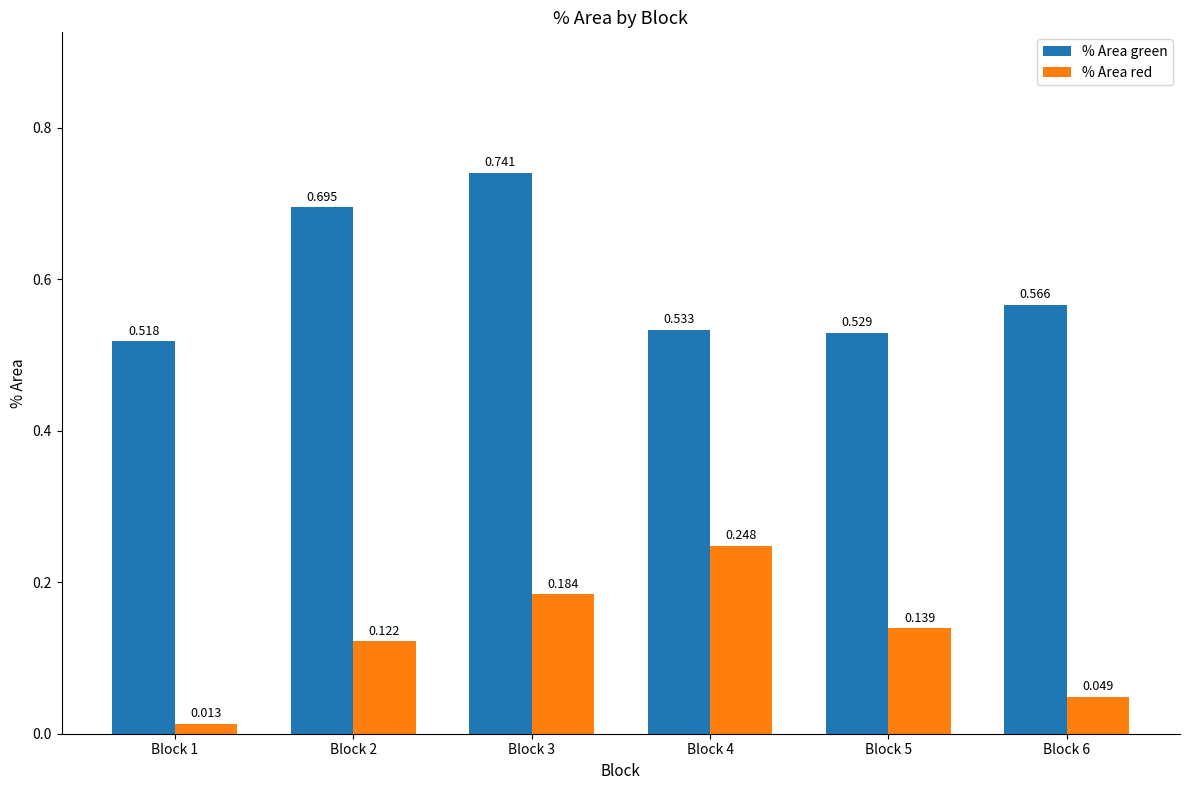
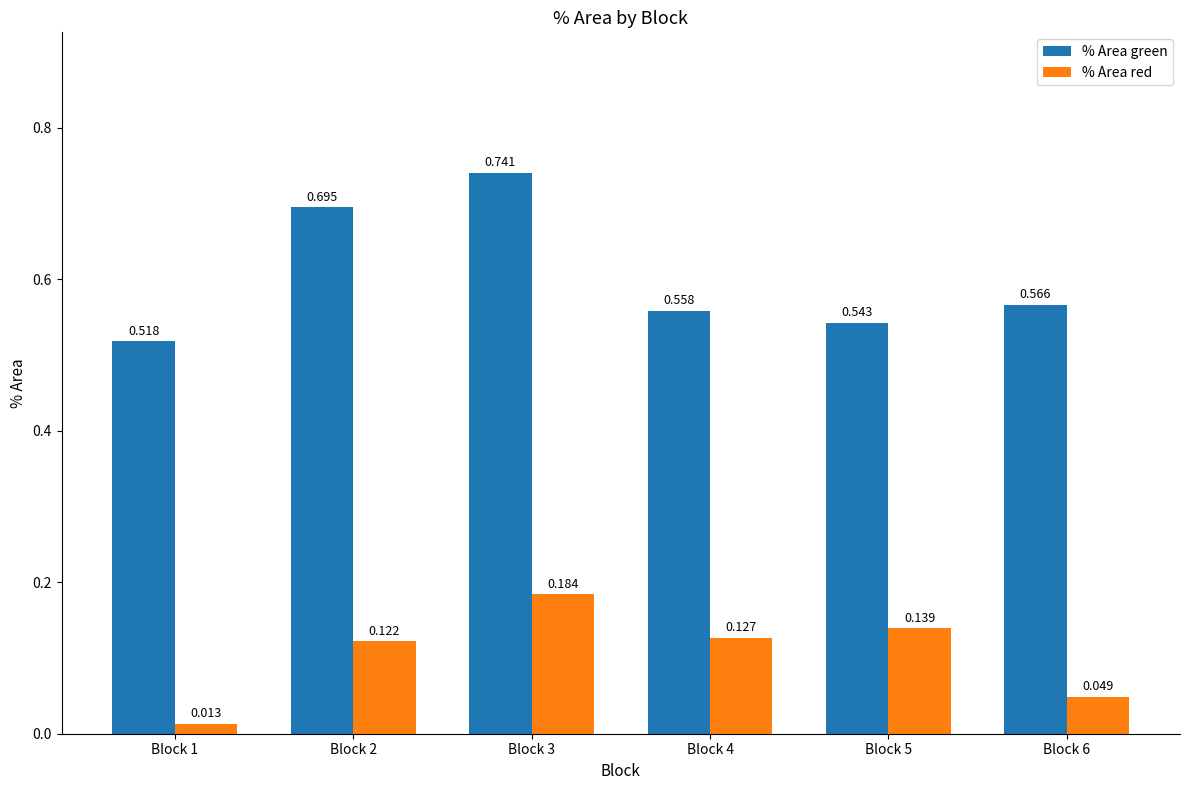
% Area green, Block 4: 0.533 -> 0.558
% Area red, Block 4: 0.248 -> 0.127
% Area green, Block 5: 0.529 -> 0.543
